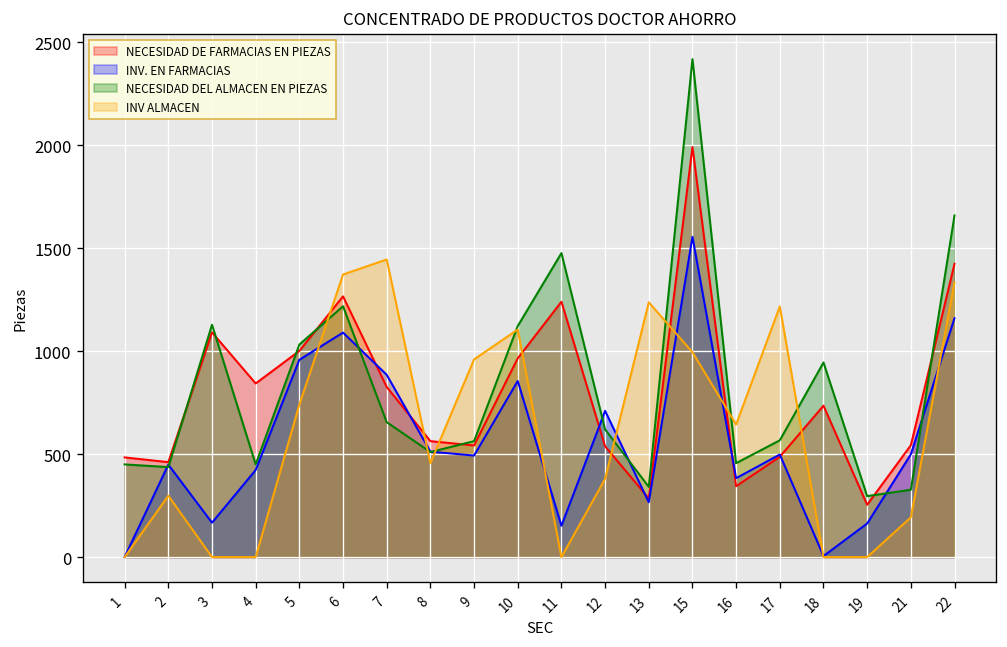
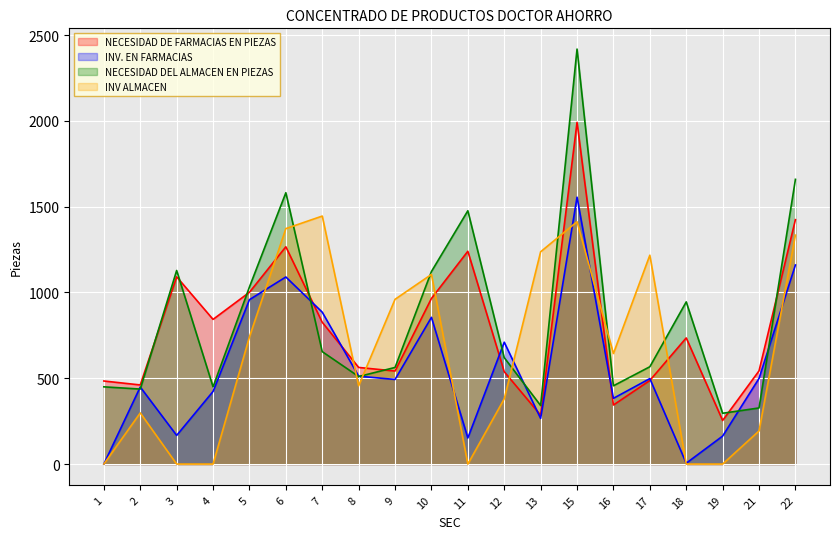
NECESIDAD DEL ALMACEN EN PIEZAS, 6: 1220 -> 1580
INV ALMACEN, 15: 1000 -> 1410
